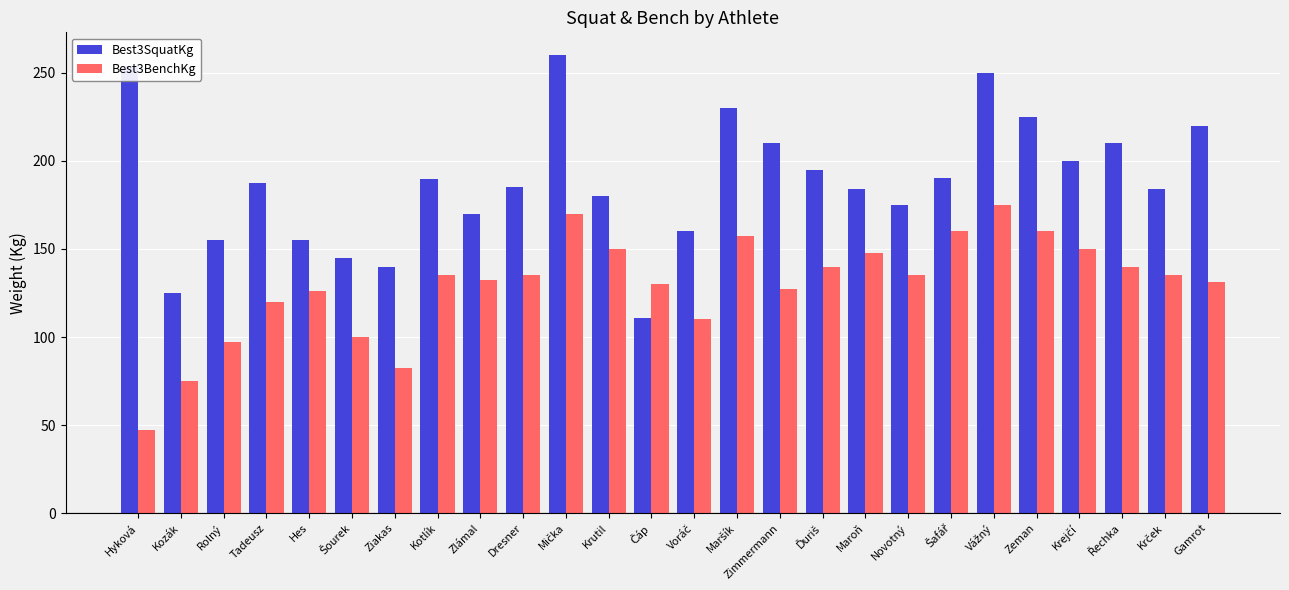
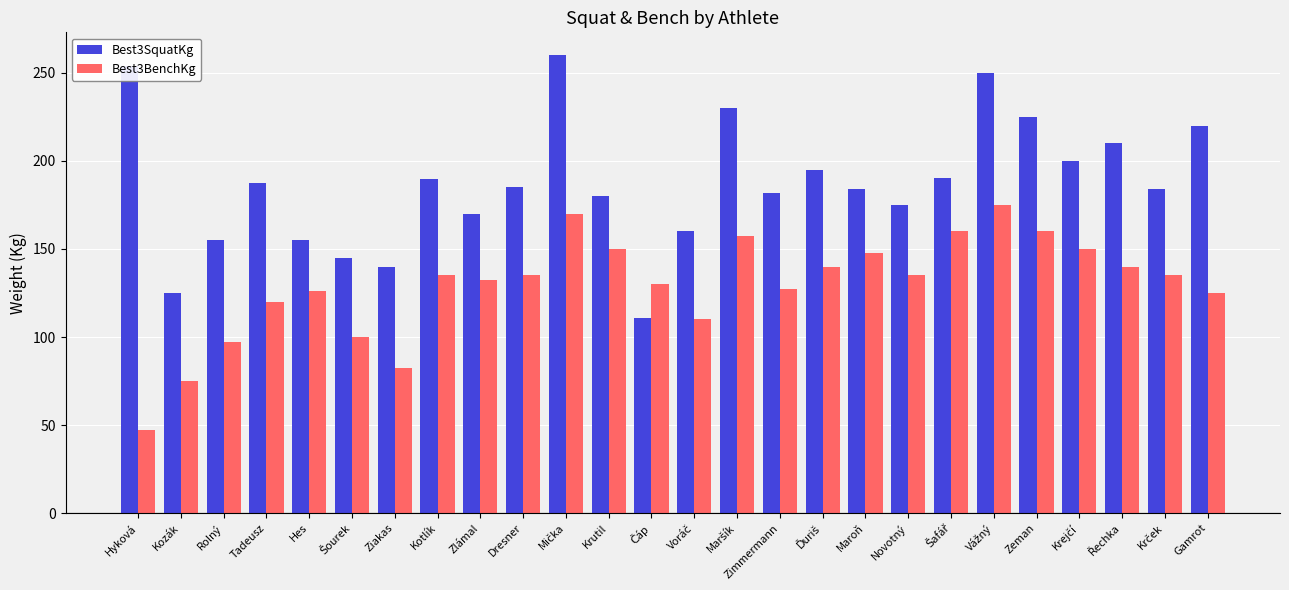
Best3SquatKg, Zimmermann: 210 -> 182
Best3BenchKg, Gamrot: 131 -> 125
